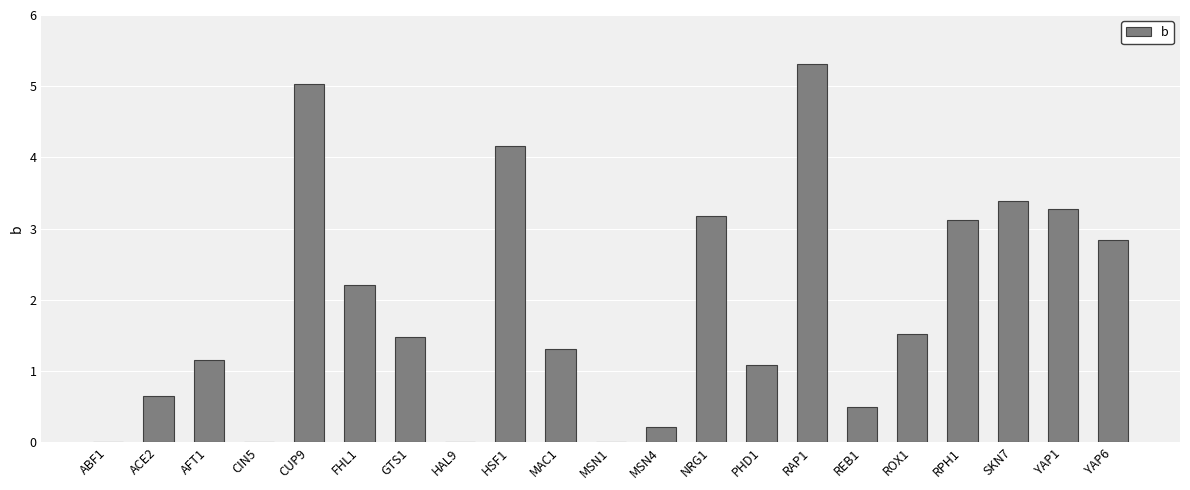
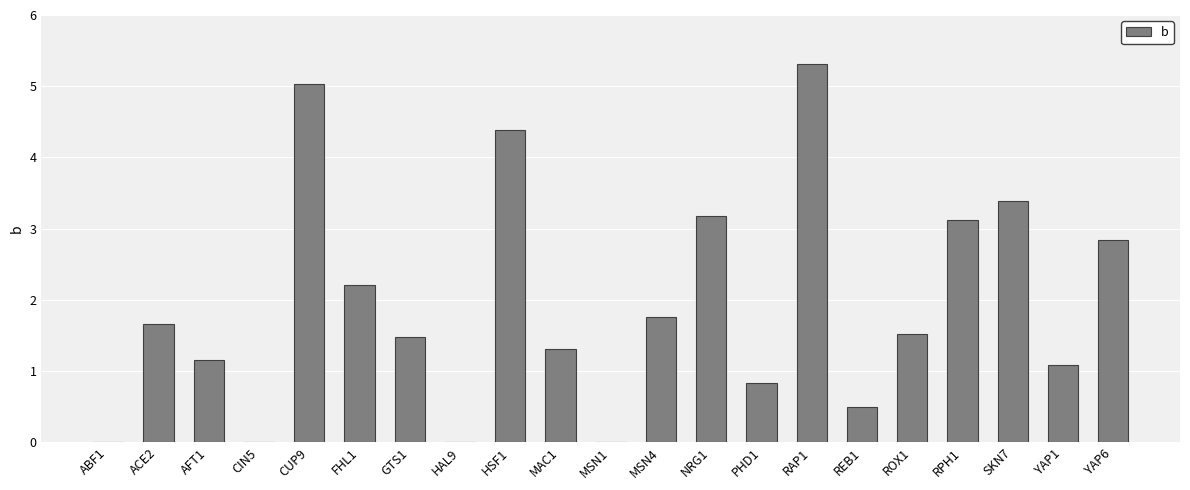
ACE2: 0.7 -> 1.7
HSF1: 4.2 -> 4.4
MSN4: 0.2 -> 1.8
PHD1: 1.1 -> 0.8
YAP1: 3.3 -> 1.1
